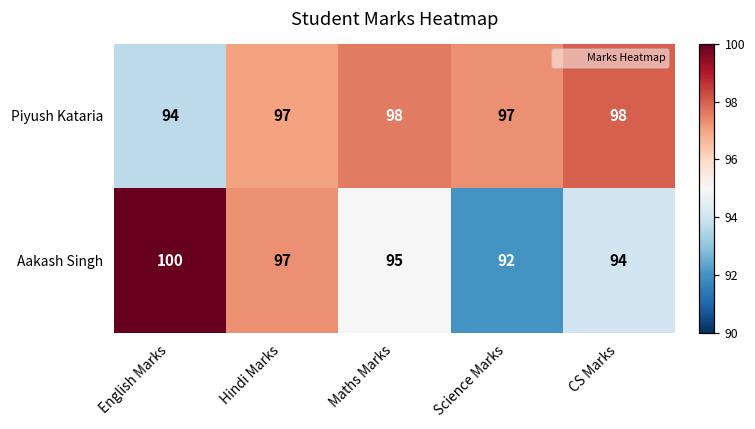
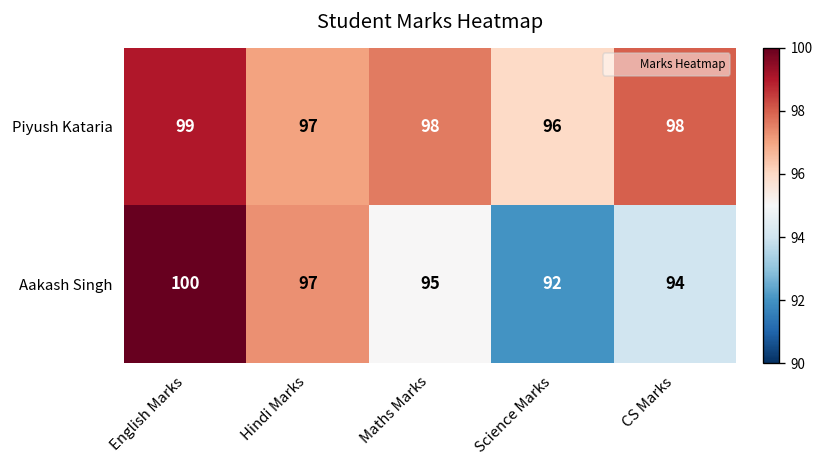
Piyush Kataria, English Marks: 94 -> 99
Piyush Kataria, Science Marks: 97 -> 96
